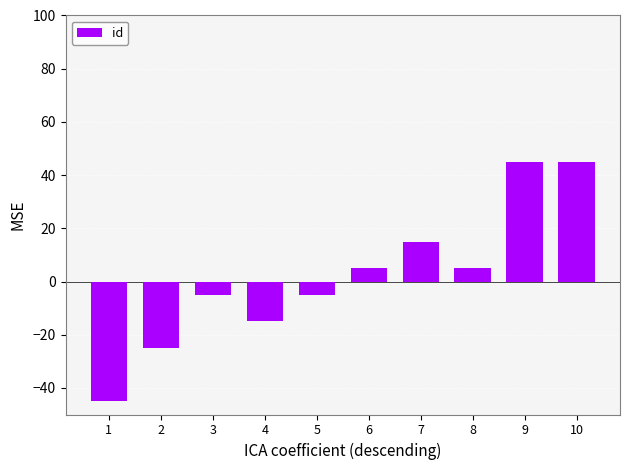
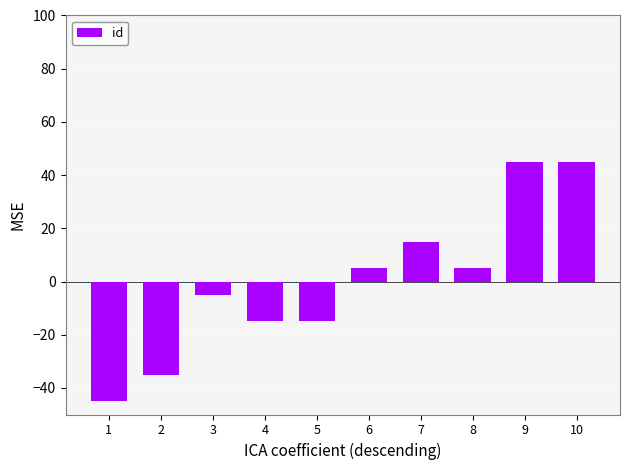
2: -25 -> -35
5: -5 -> -15
